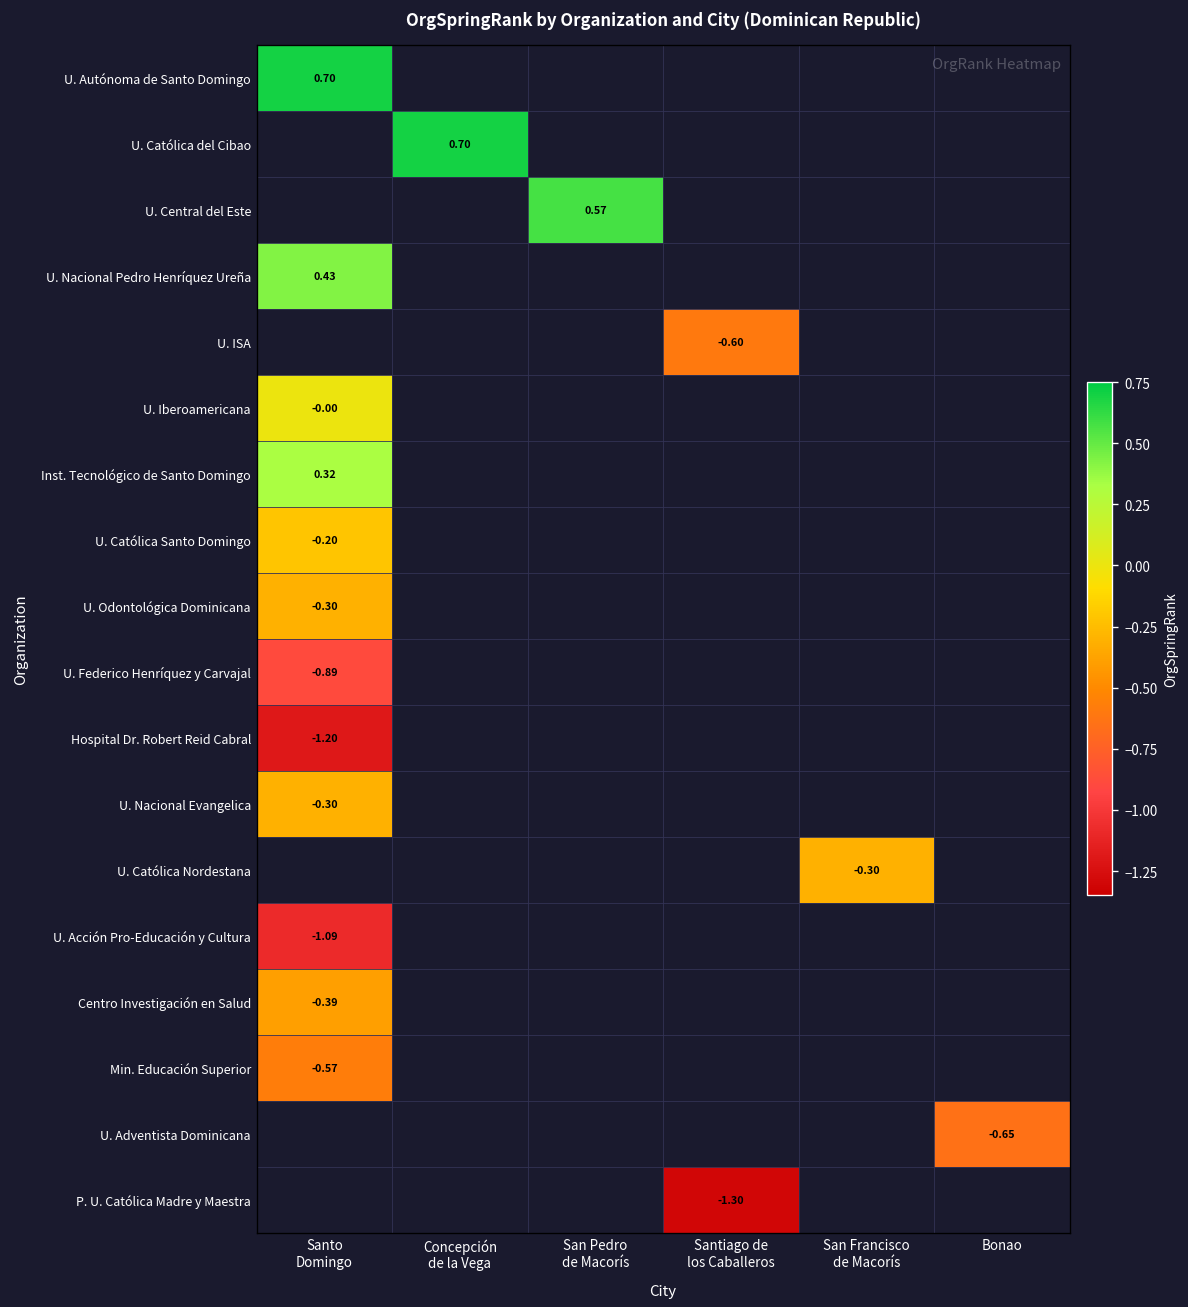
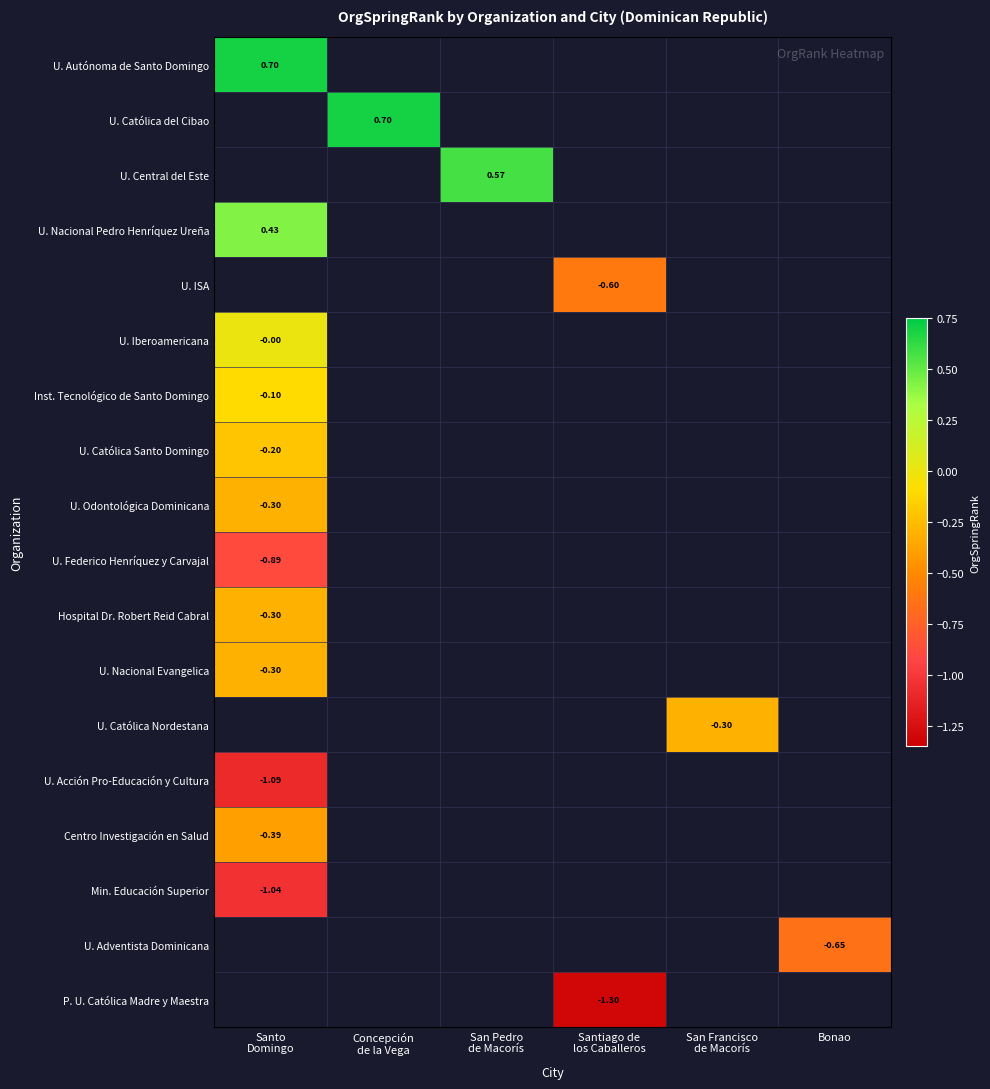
Inst. Tecnológico de Santo Domingo, Santo Domingo: 0.32 -> -0.10
Hospital Dr. Robert Reid Cabral, Santo Domingo: -1.20 -> -0.30
Min. Educación Superior, Santo Domingo: -0.57 -> -1.04
